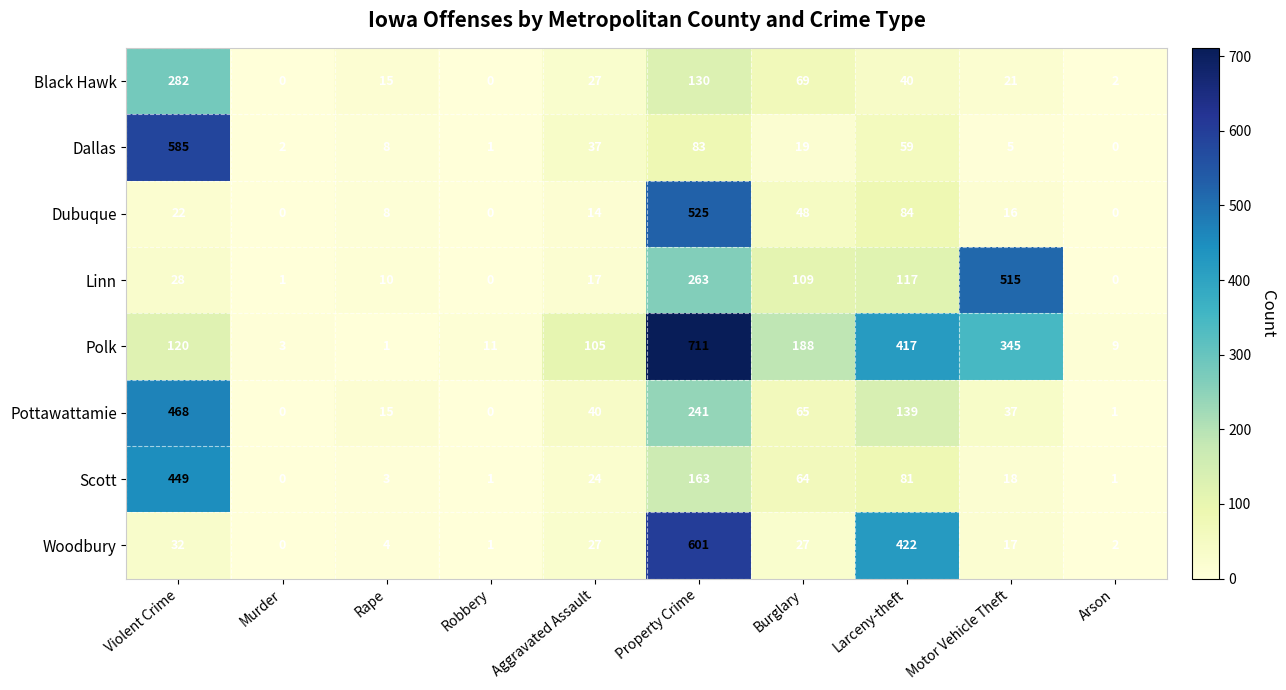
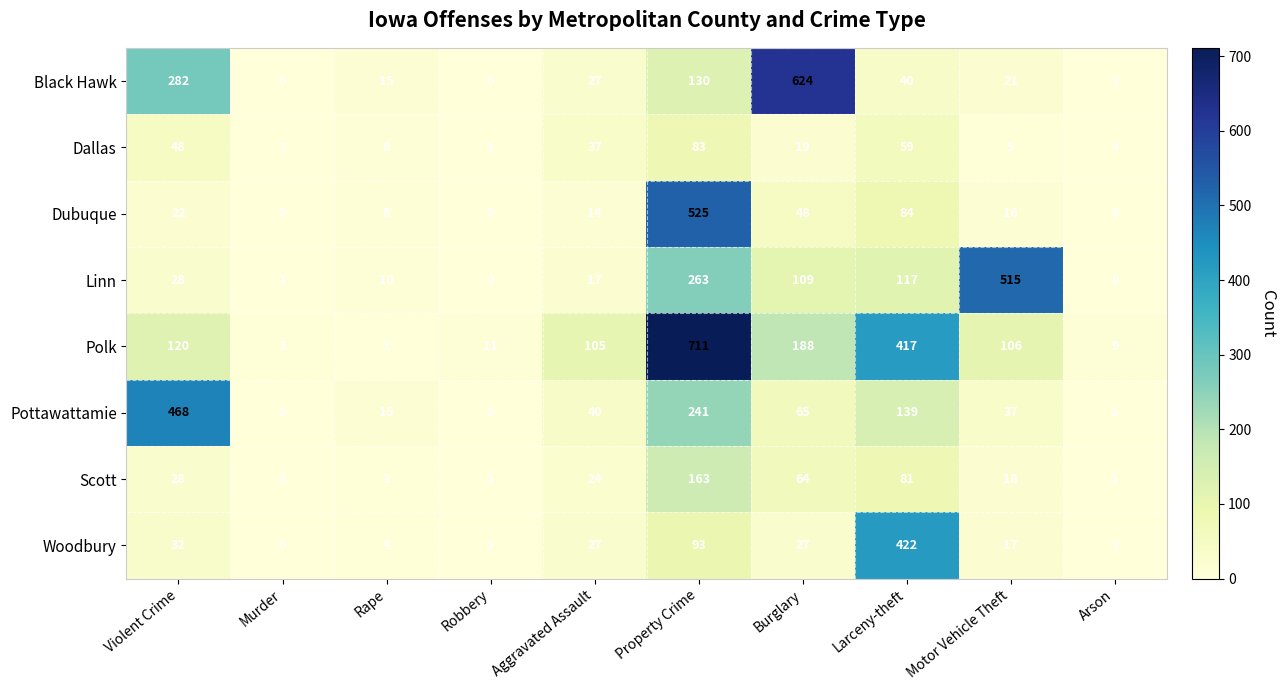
Black Hawk, Burglary: 69 -> 624
Dallas, Violent Crime: 585 -> 48
Polk, Motor Vehicle Theft: 345 -> 106
Scott, Violent Crime: 449 -> 28
Woodbury, Property Crime: 601 -> 93
